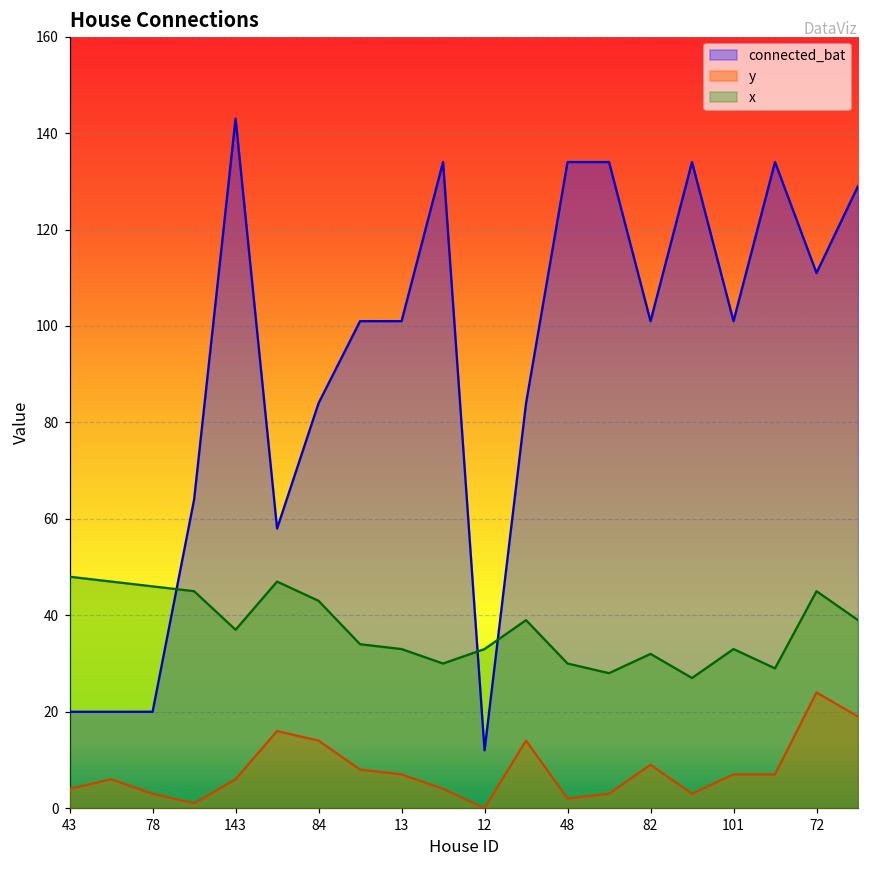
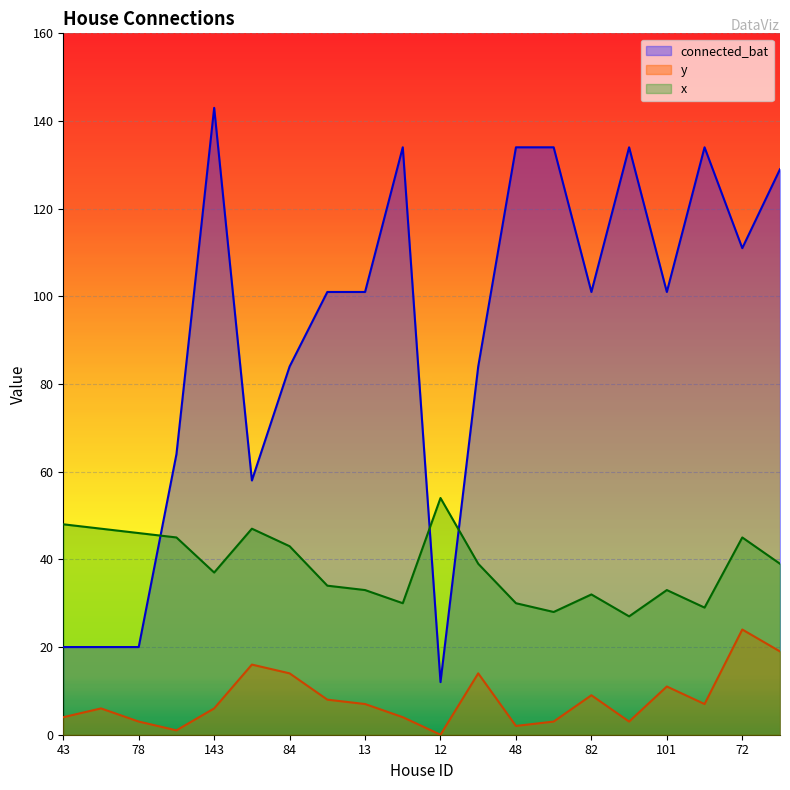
x, 12: 33 -> 54
y, 101: 7 -> 11
